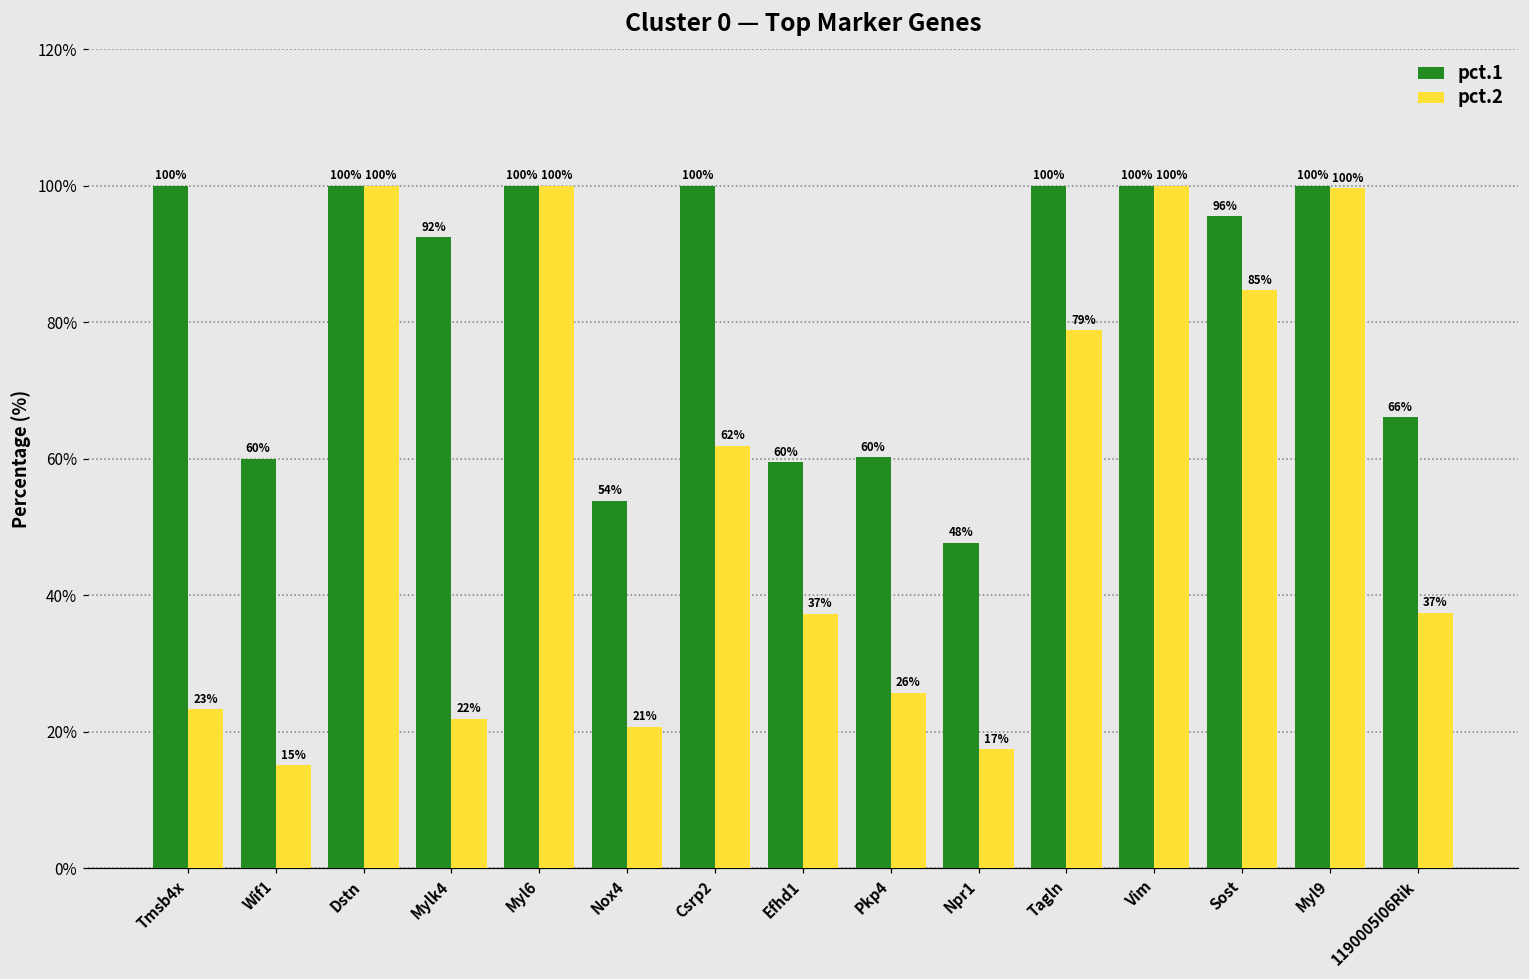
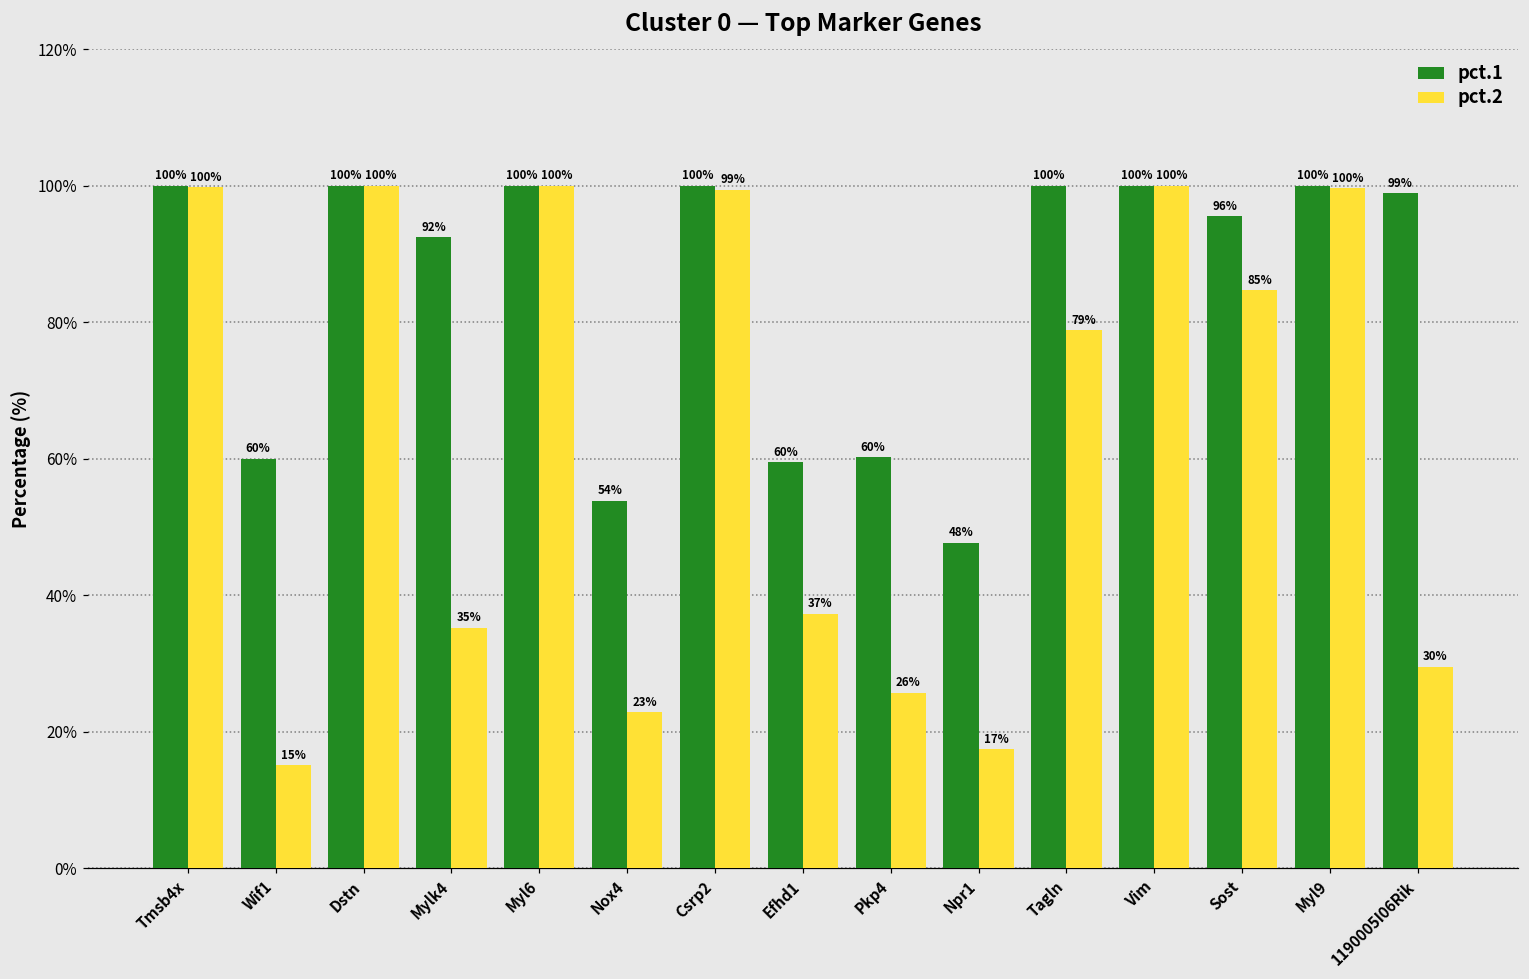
pct.2, Tmsb4x: 23% -> 100%
pct.2, Mylk4: 22% -> 35%
pct.2, Nox4: 21% -> 23%
pct.2, Csrp2: 62% -> 99%
pct.1, 1190005I06Rik: 66% -> 99%
pct.2, 1190005I06Rik: 37% -> 30%
